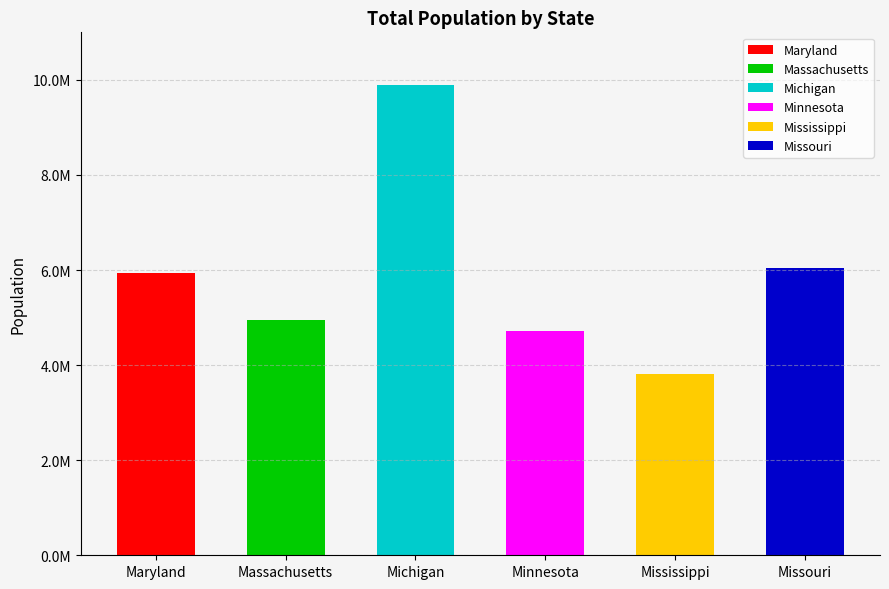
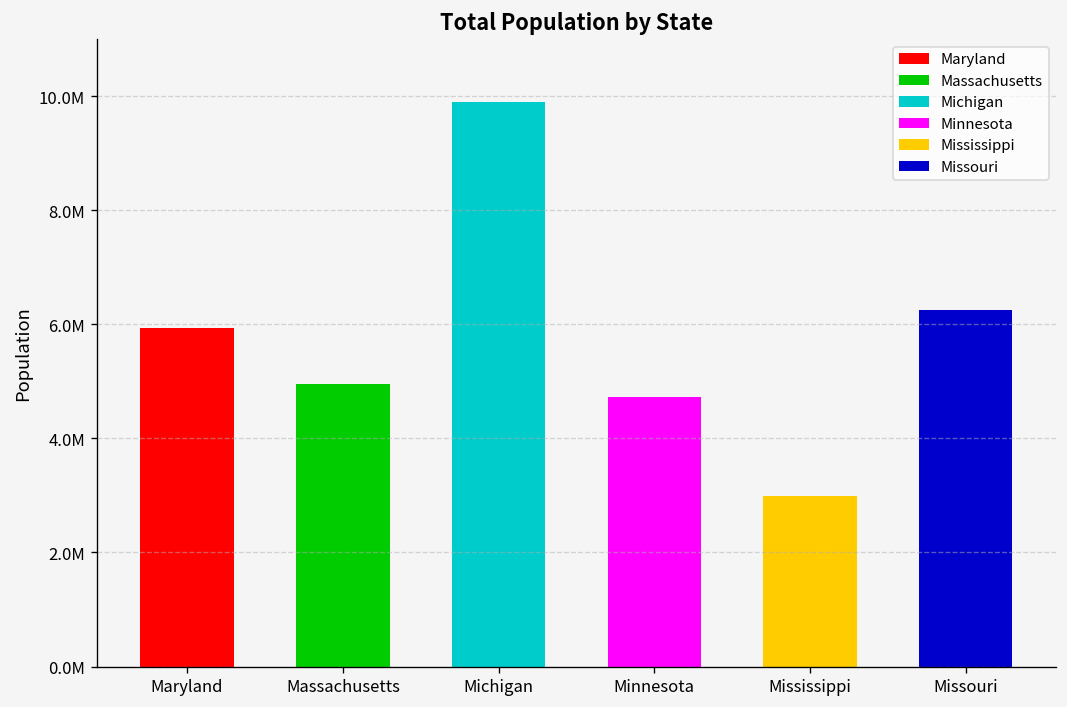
Mississippi: 3800000 -> 3000000
Missouri: 6000000 -> 6200000
